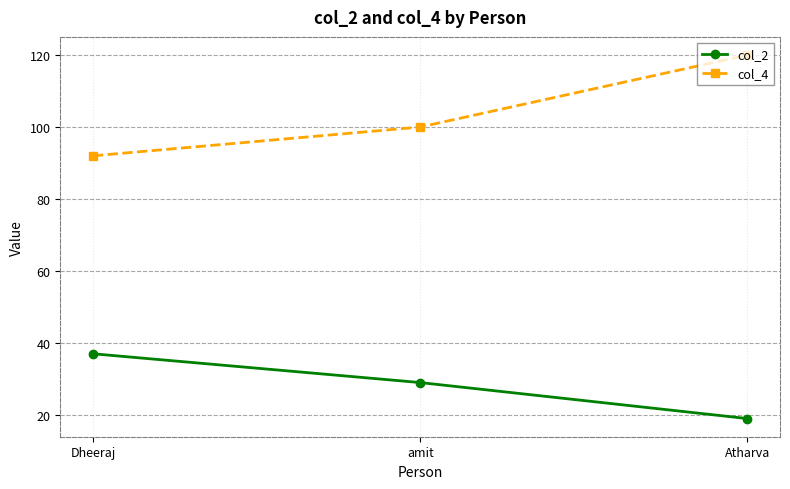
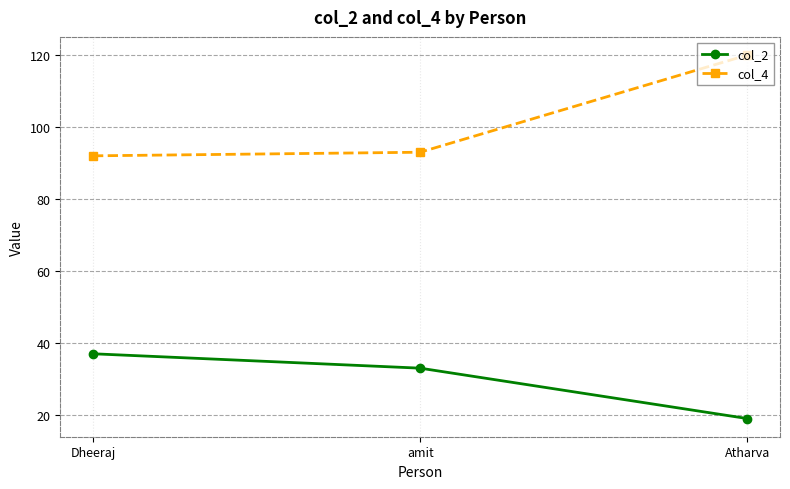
col_2, amit: 29 -> 33
col_4, amit: 100 -> 93
